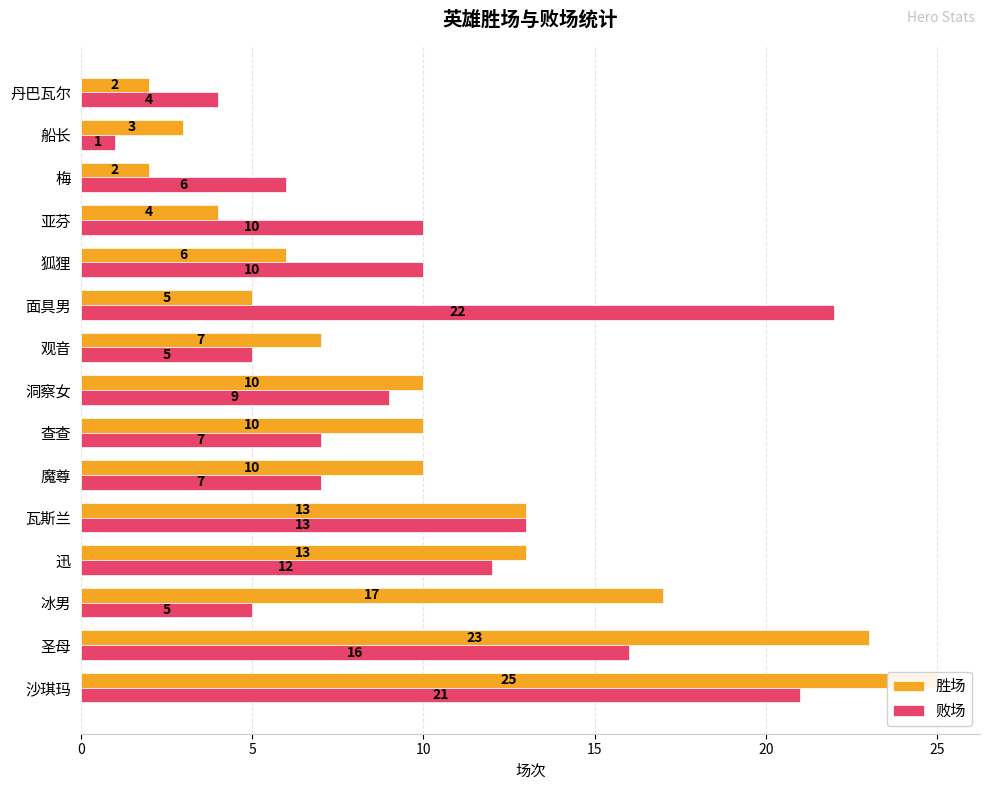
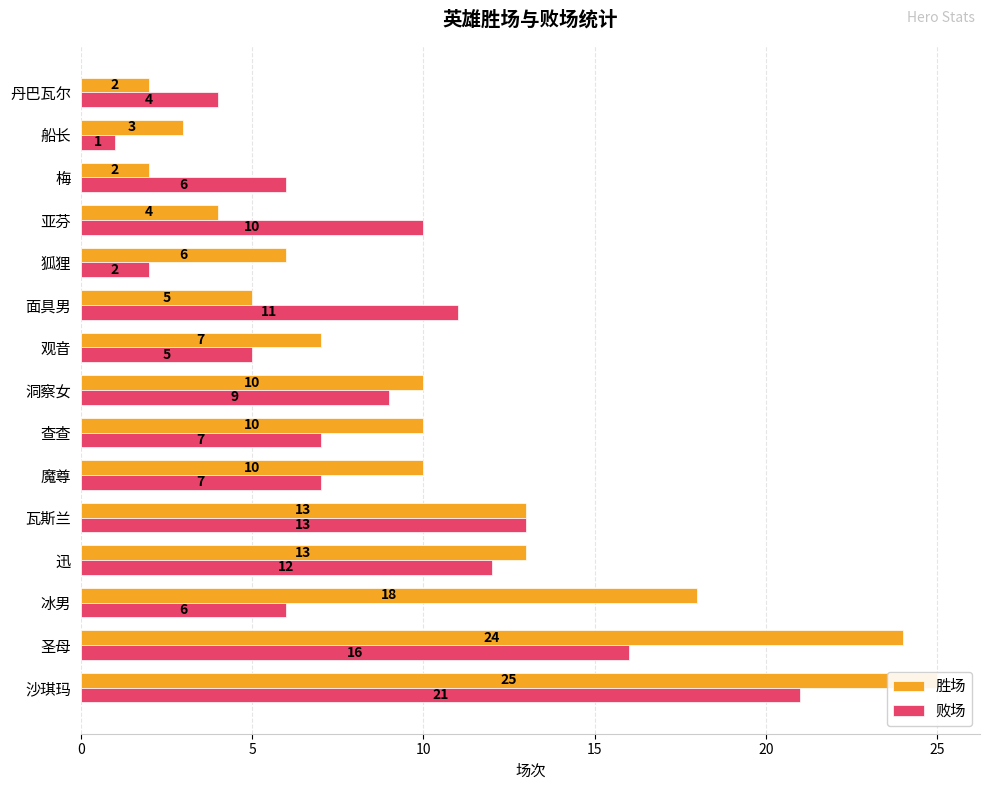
败场, 狐狸: 10 -> 2
败场, 面具男: 22 -> 11
胜场, 冰男: 17 -> 18
败场, 冰男: 5 -> 6
胜场, 圣母: 23 -> 24
